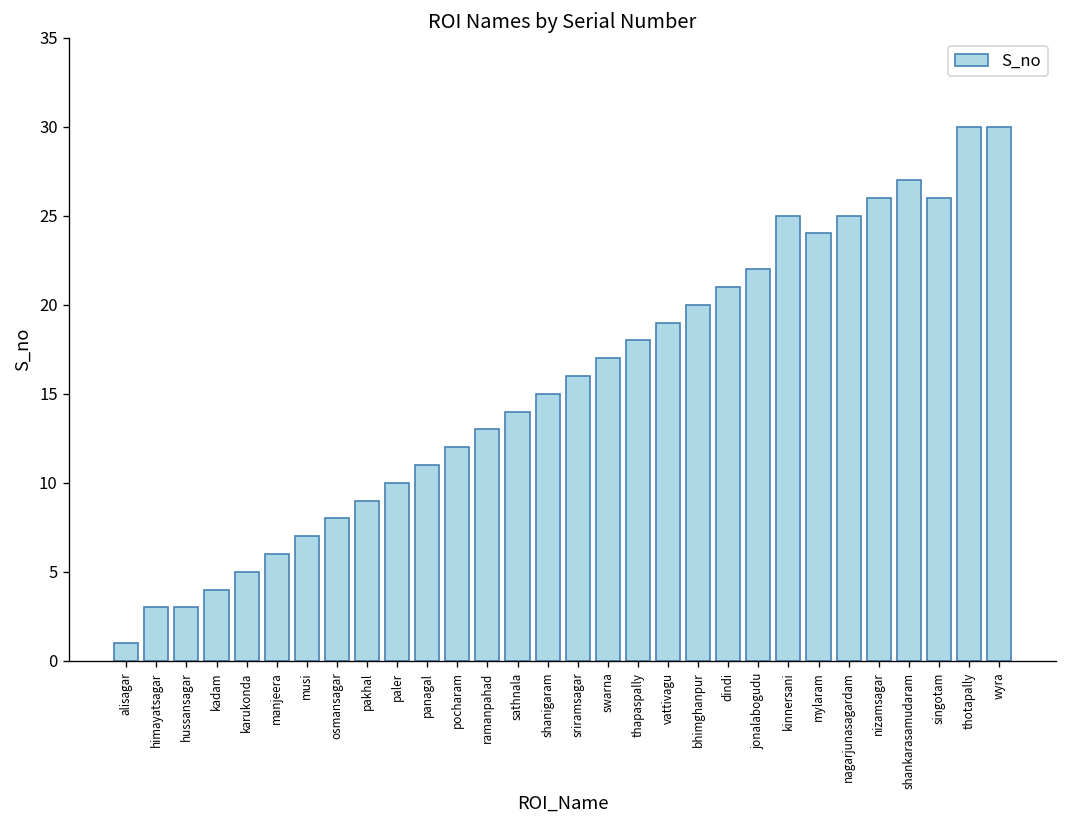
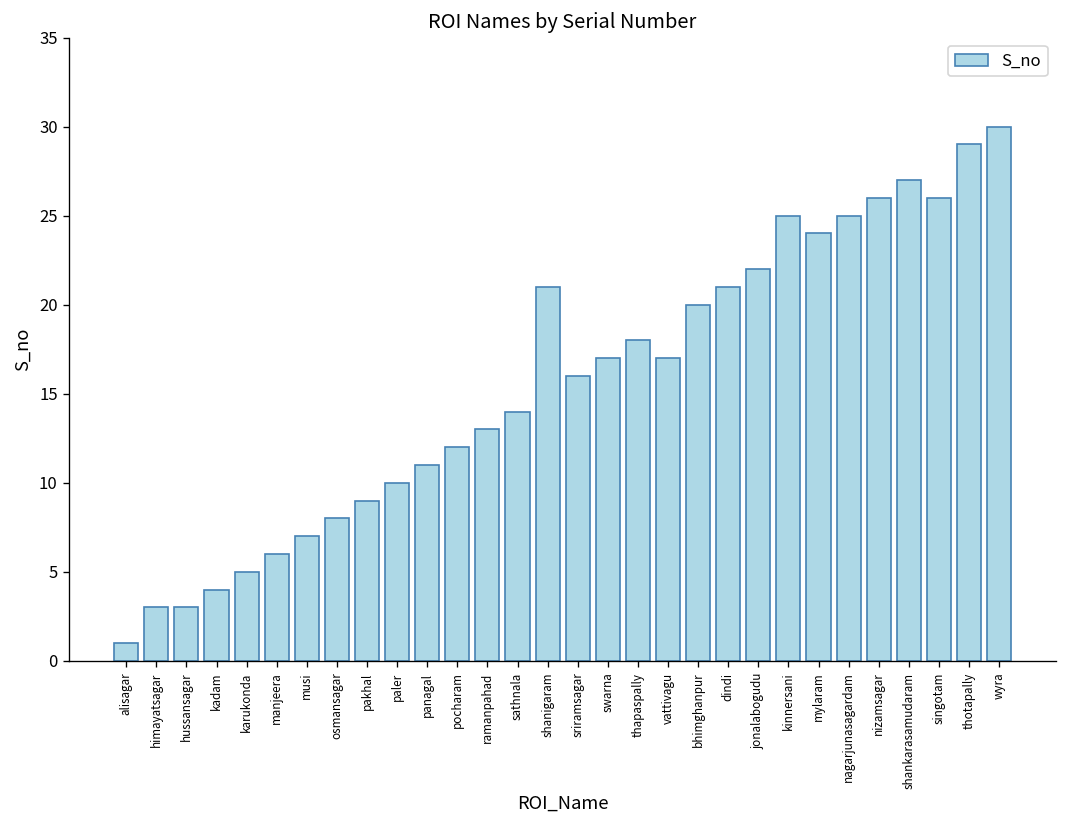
shanigaram: 15 -> 21
vattivagu: 19 -> 17
thotapally: 30 -> 29
